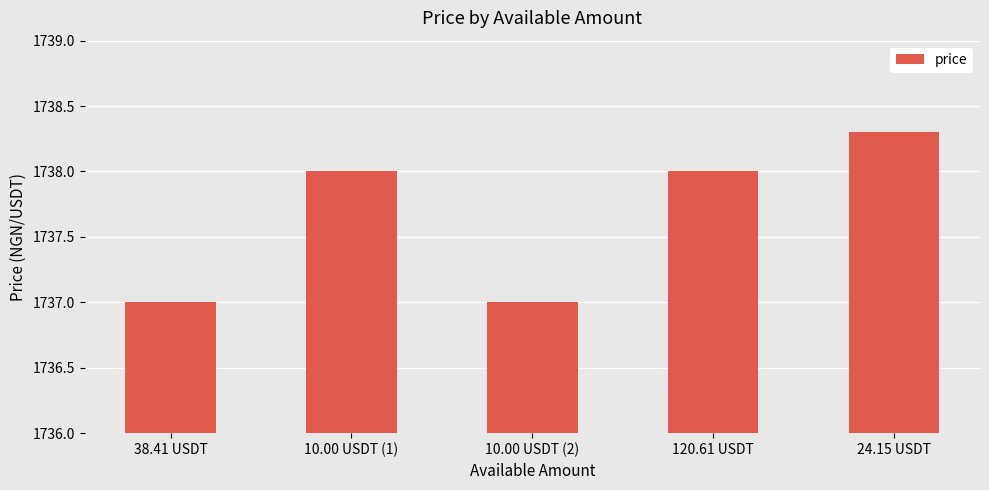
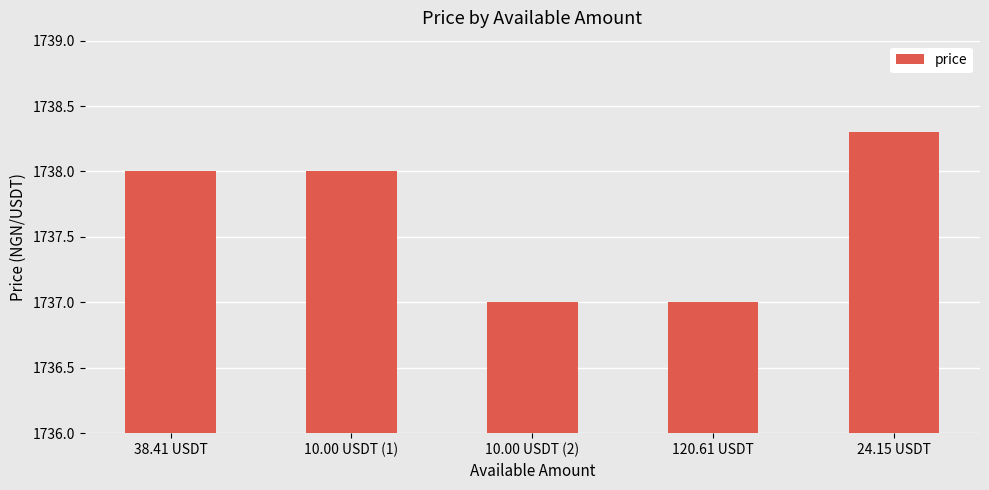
38.41 USDT: 1737 -> 1738
120.61 USDT: 1738 -> 1737
